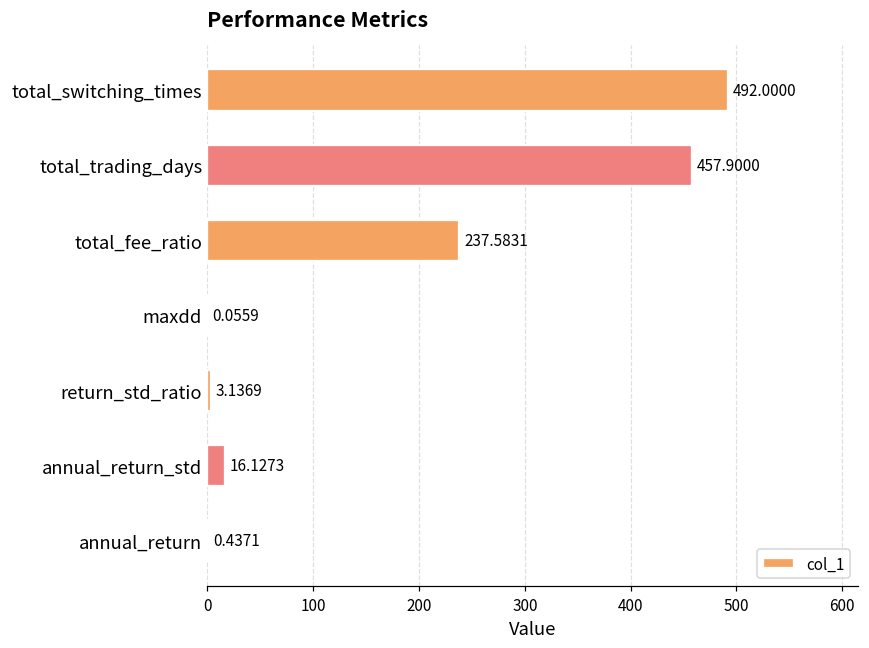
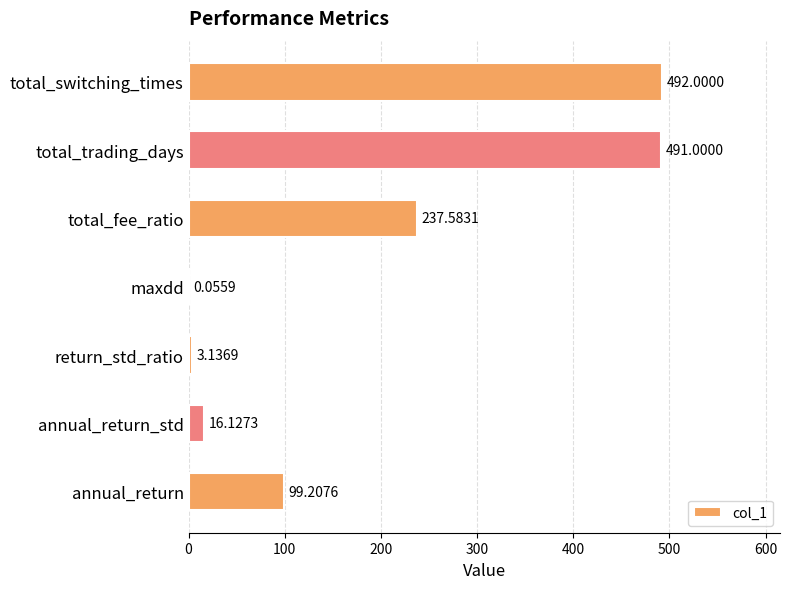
total_trading_days: 457.9000 -> 491.0000
annual_return: 0.4371 -> 99.2076
